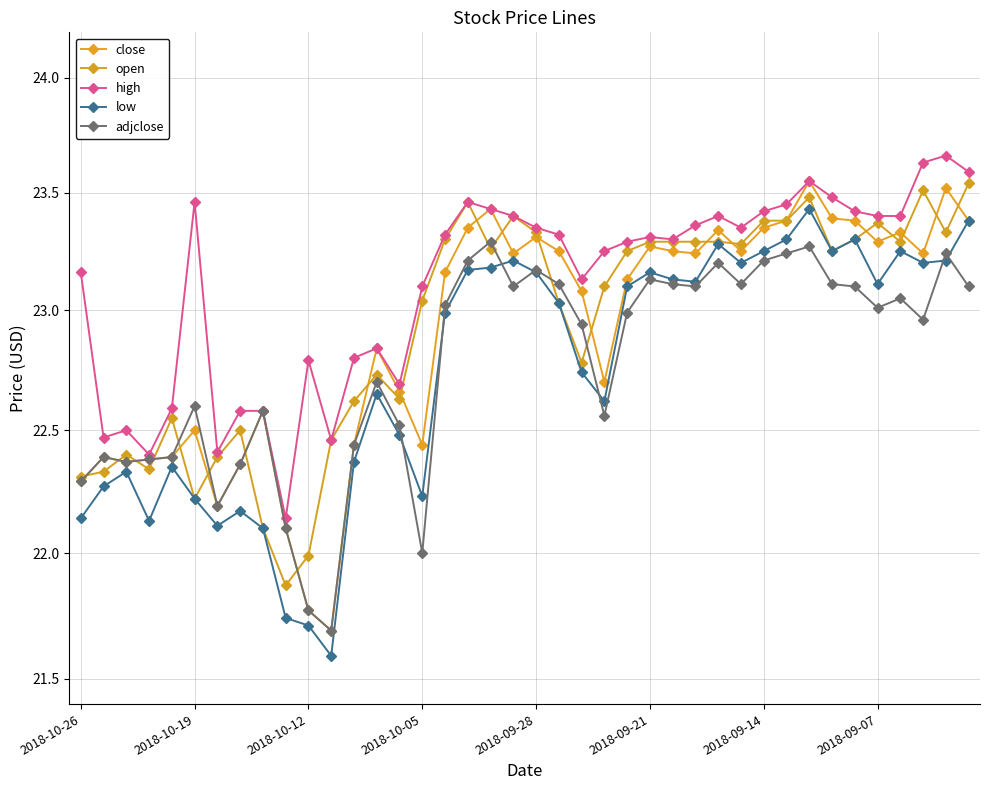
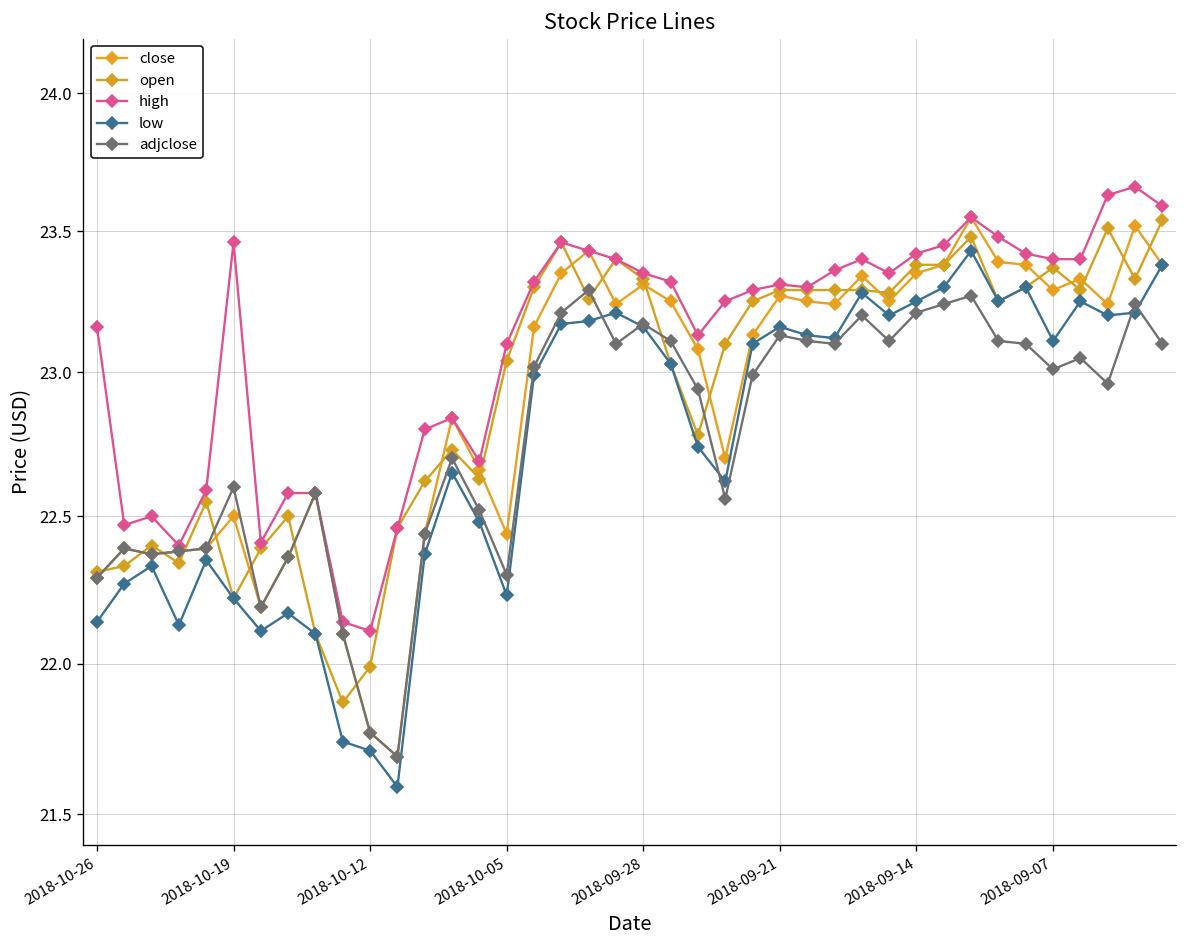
high, 2018-10-12: 22.79 -> 22.11
adjclose, 2018-10-05: 22.0 -> 22.3
